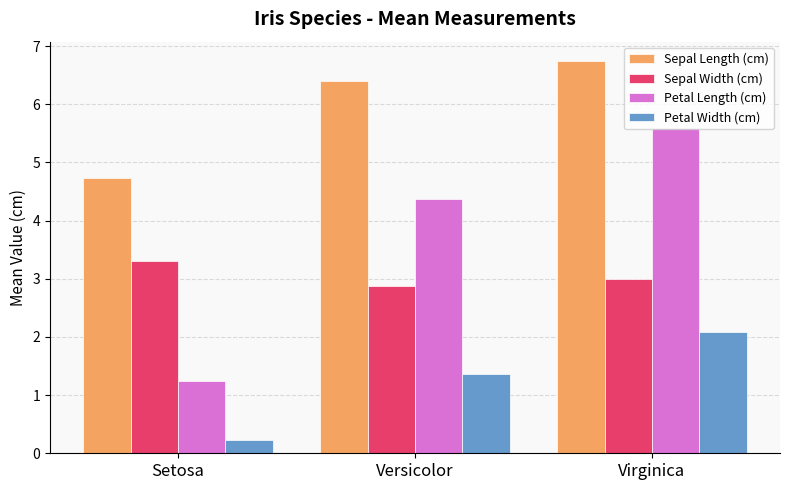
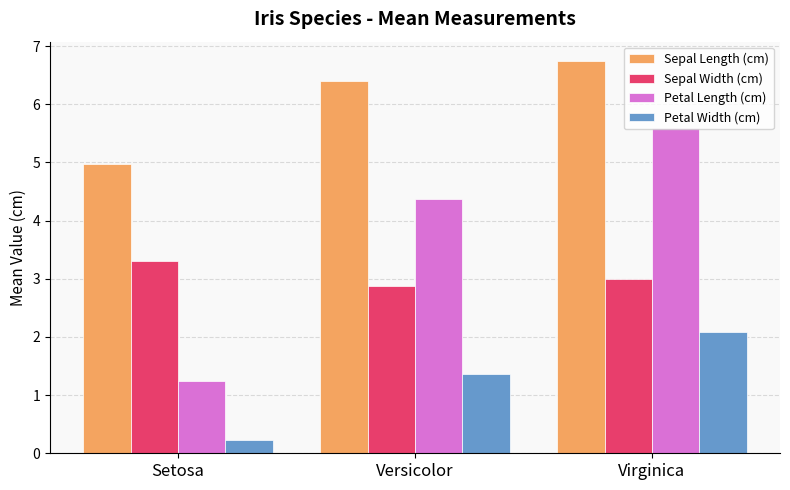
Sepal Length (cm), Setosa: 4.7 -> 5.0
